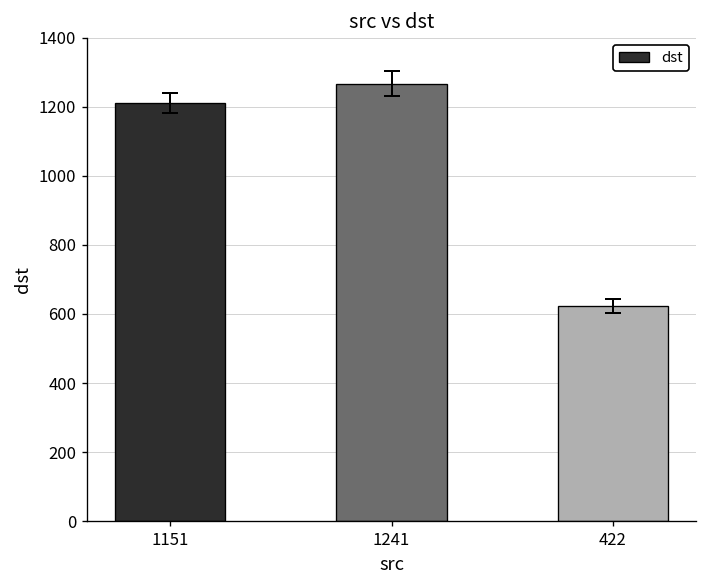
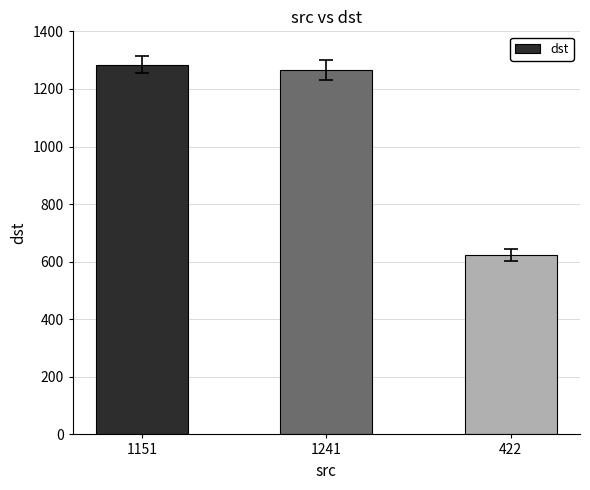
dst, 1151: 1210 -> 1280
